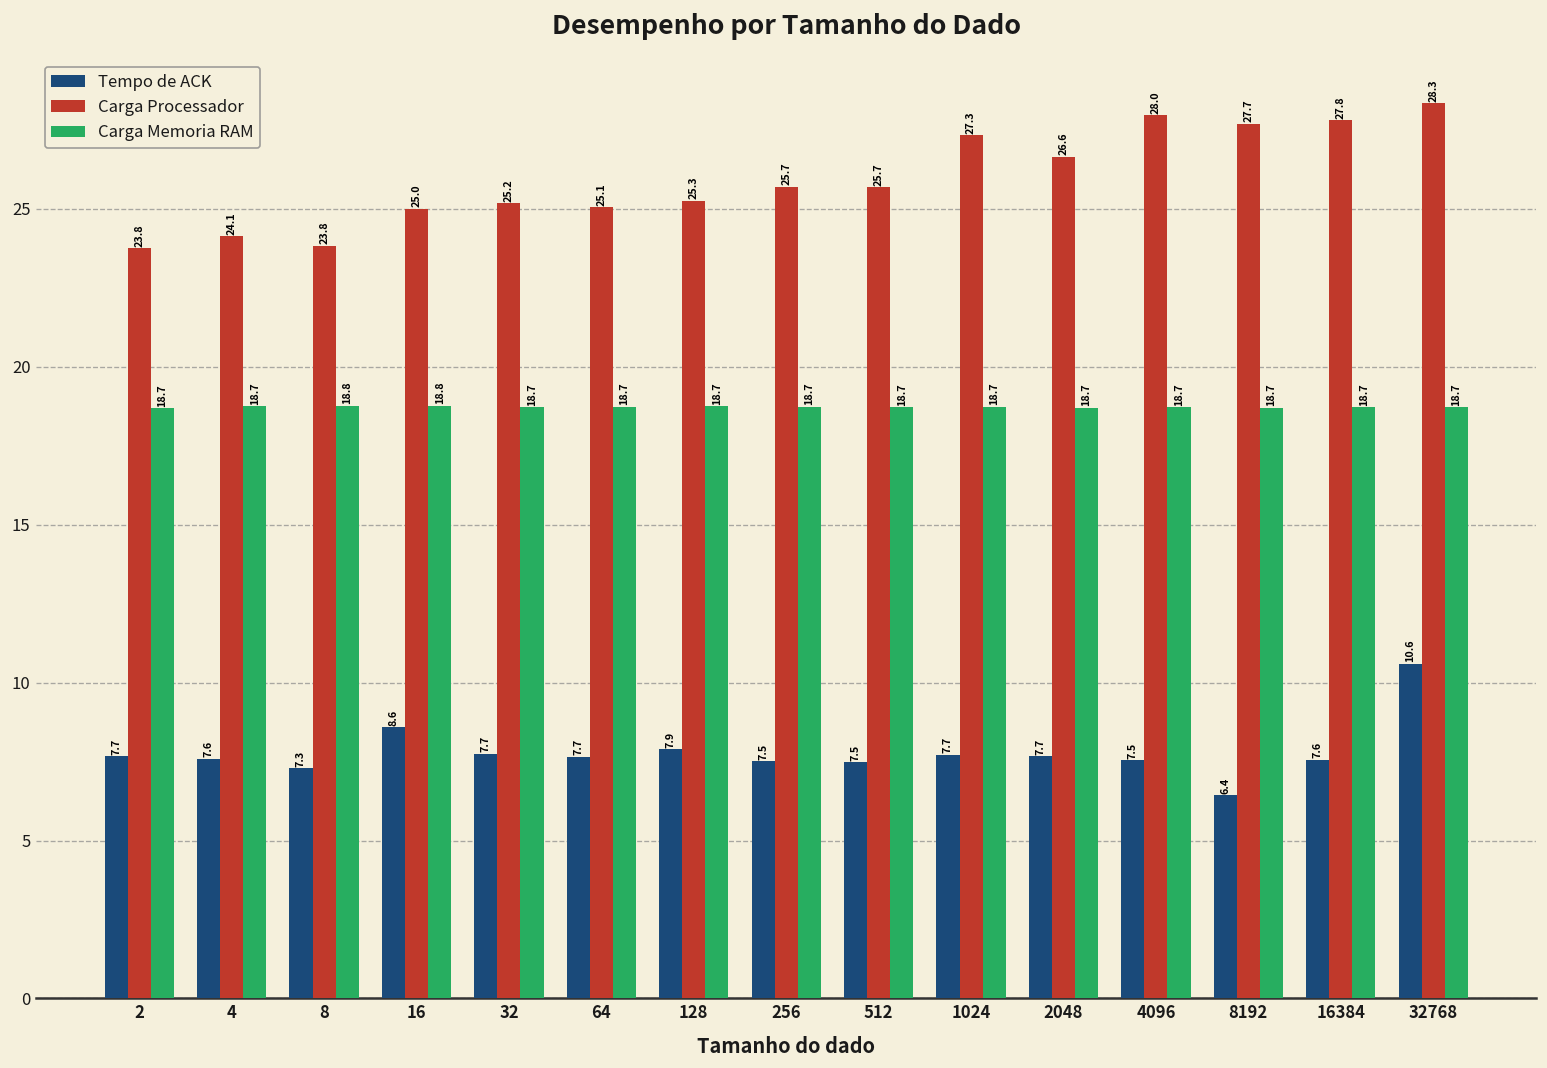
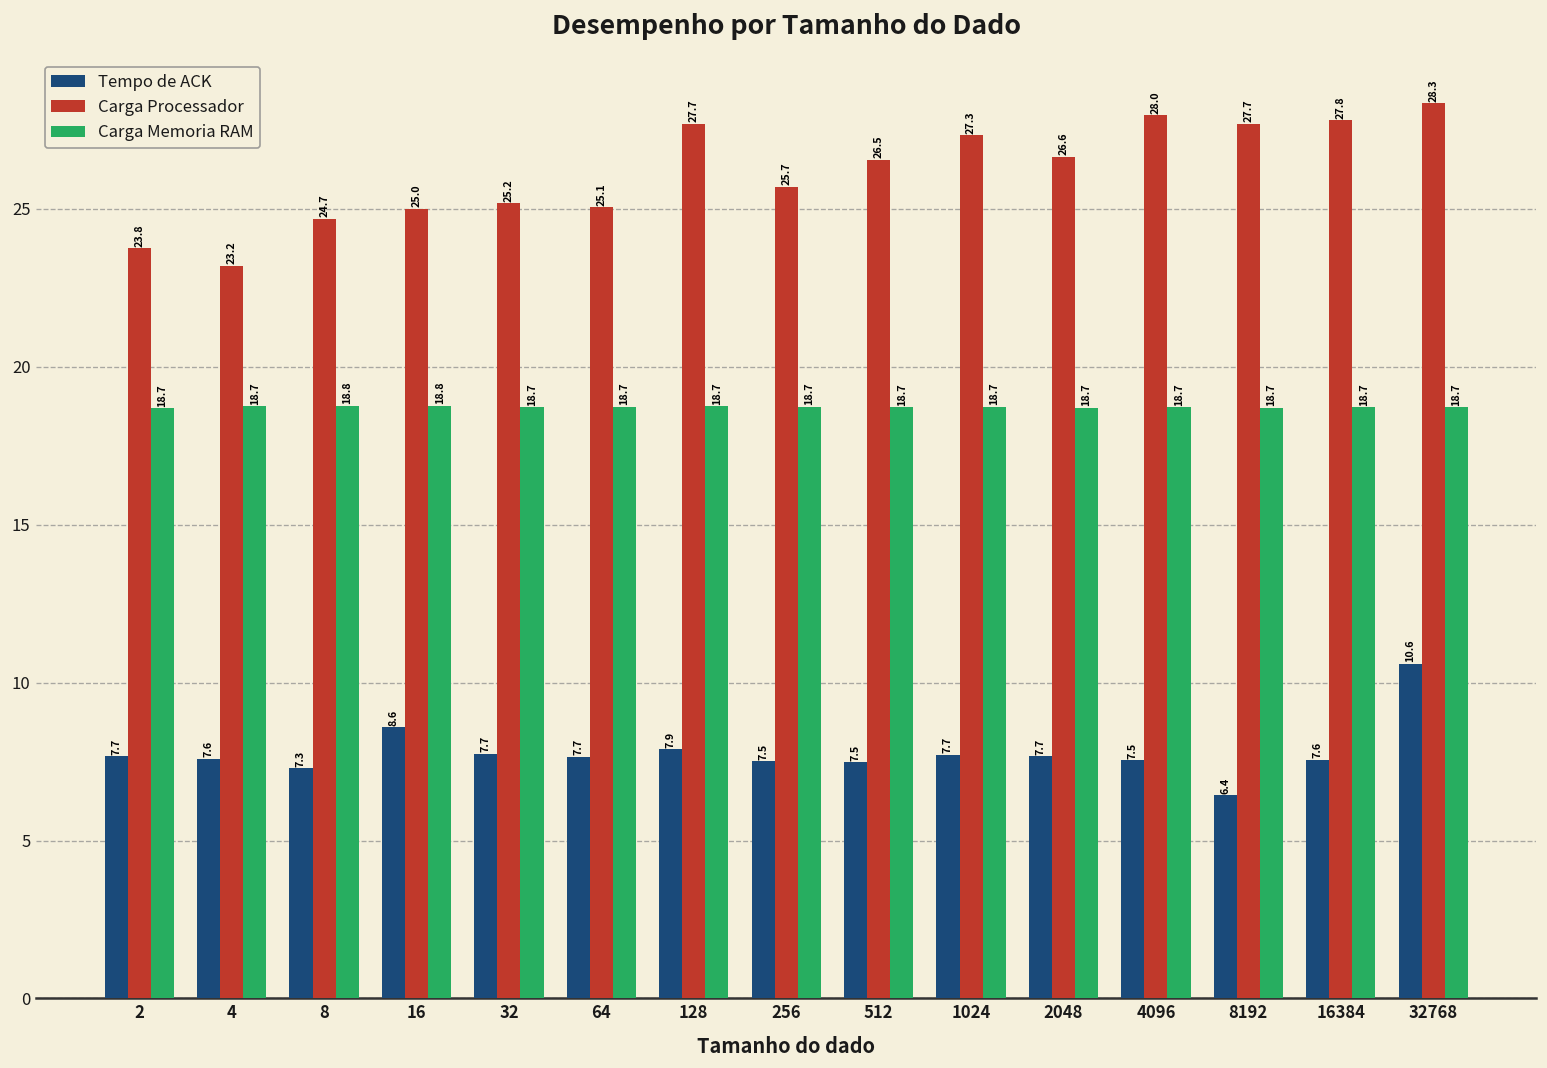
Carga Processador, 4: 24.1 -> 23.2
Carga Processador, 8: 23.8 -> 24.7
Carga Processador, 128: 25.3 -> 27.7
Carga Processador, 512: 25.7 -> 26.5
